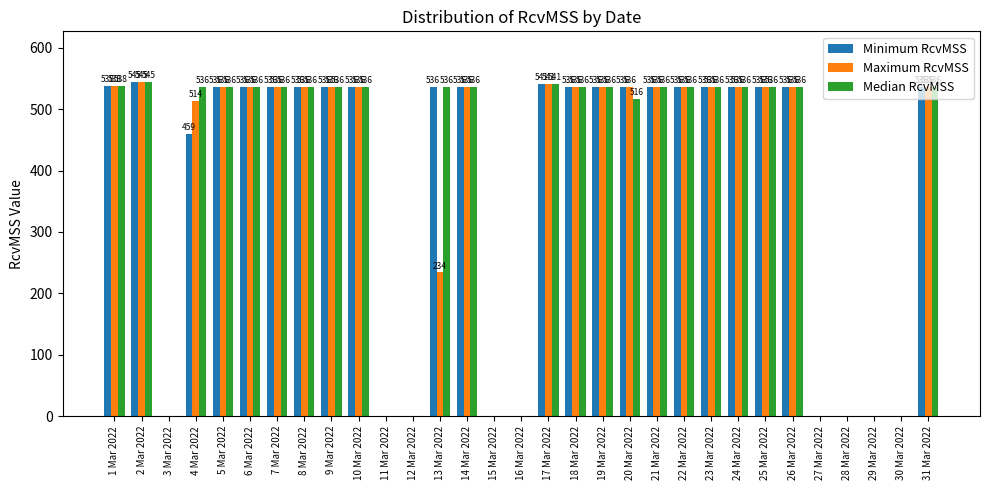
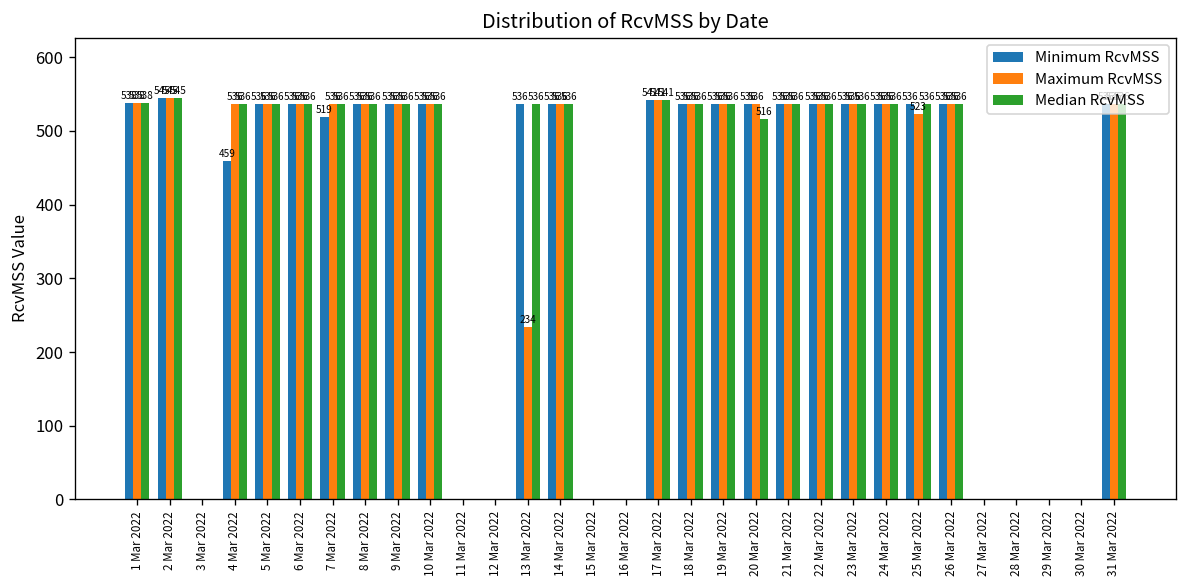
Maximum RcvMSS, 4 Mar 2022: 514 -> 536
Minimum RcvMSS, 7 Mar 2022: 536 -> 519
Maximum RcvMSS, 25 Mar 2022: 536 -> 523
